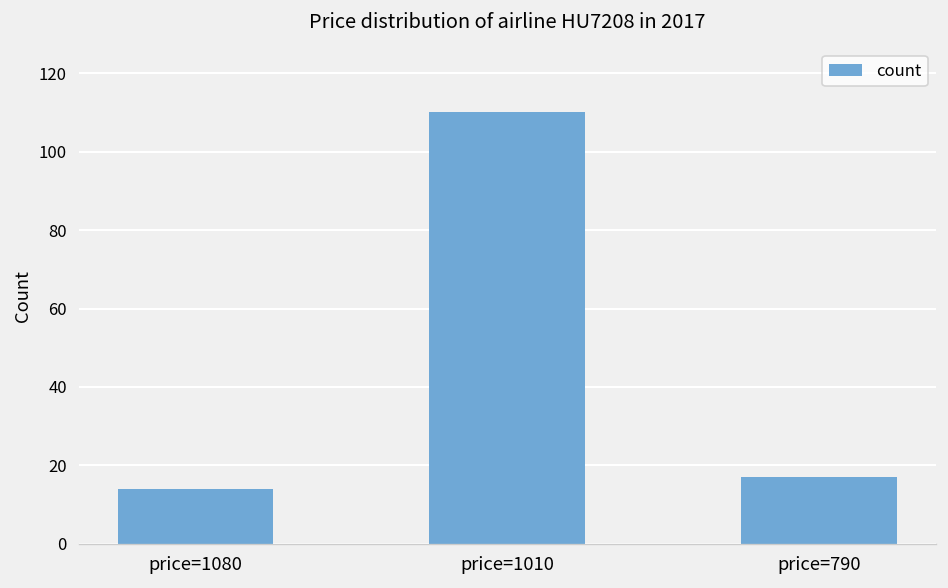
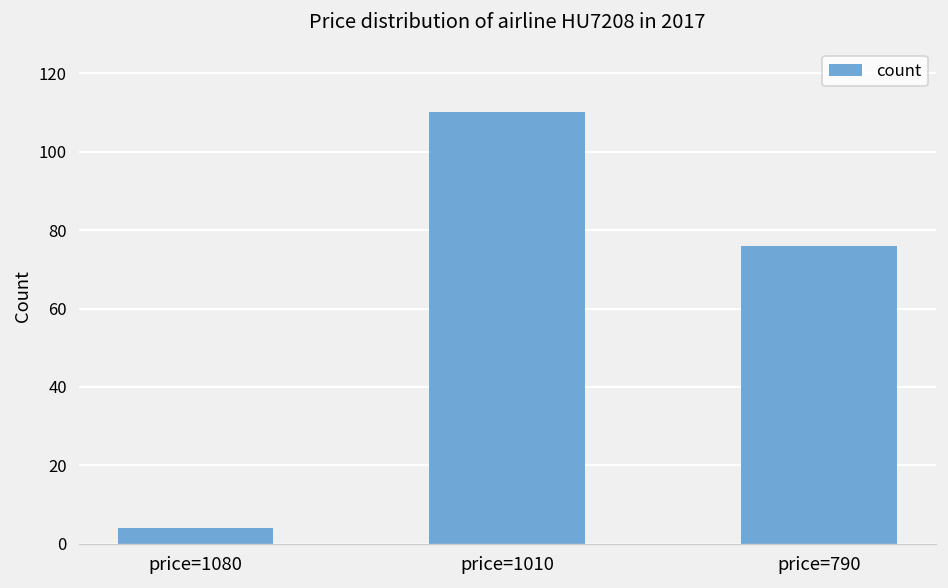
price=1080: 14 -> 4
price=790: 17 -> 76
